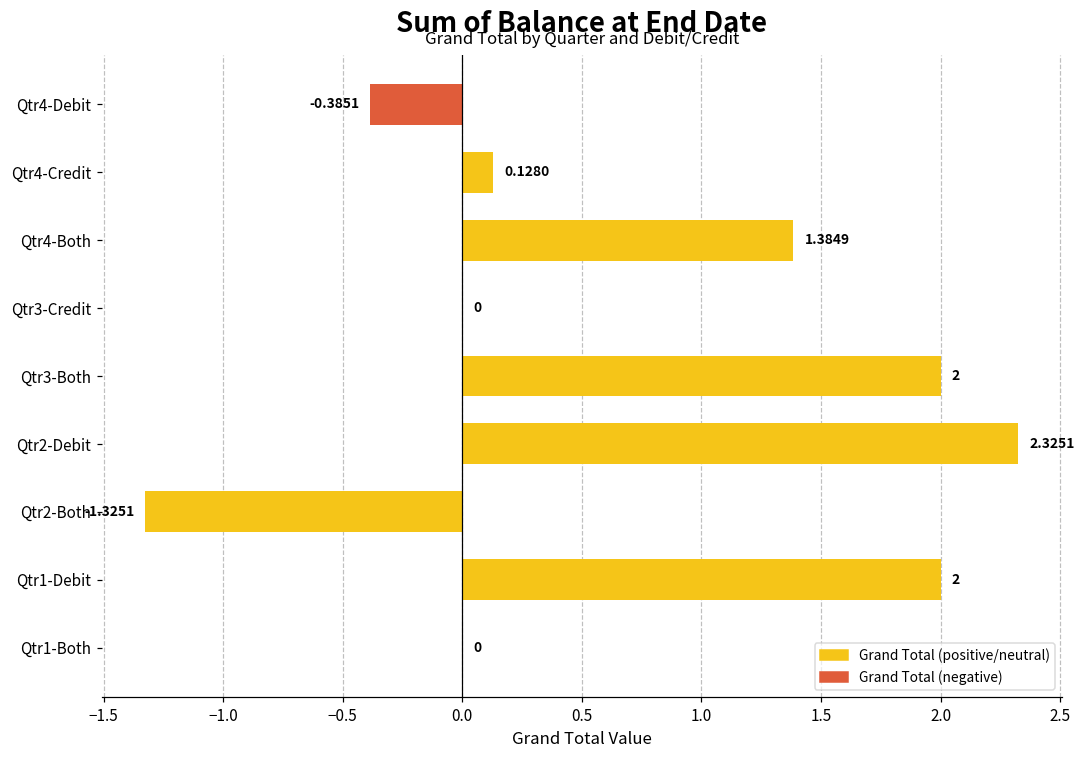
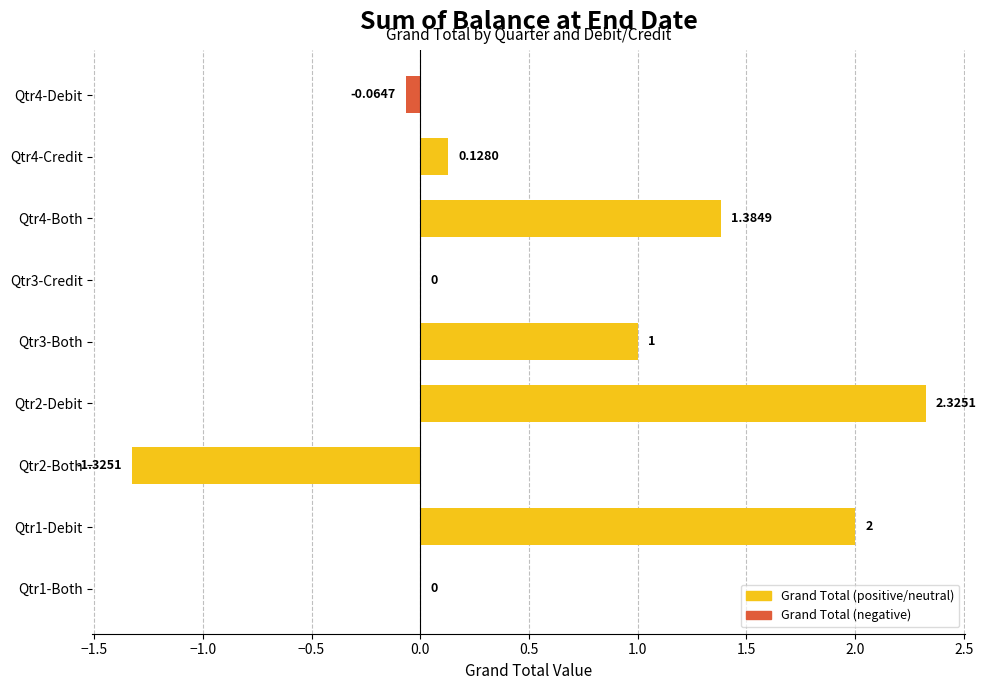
Qtr4-Debit: -0.3851 -> -0.0647
Qtr3-Both: 2 -> 1
